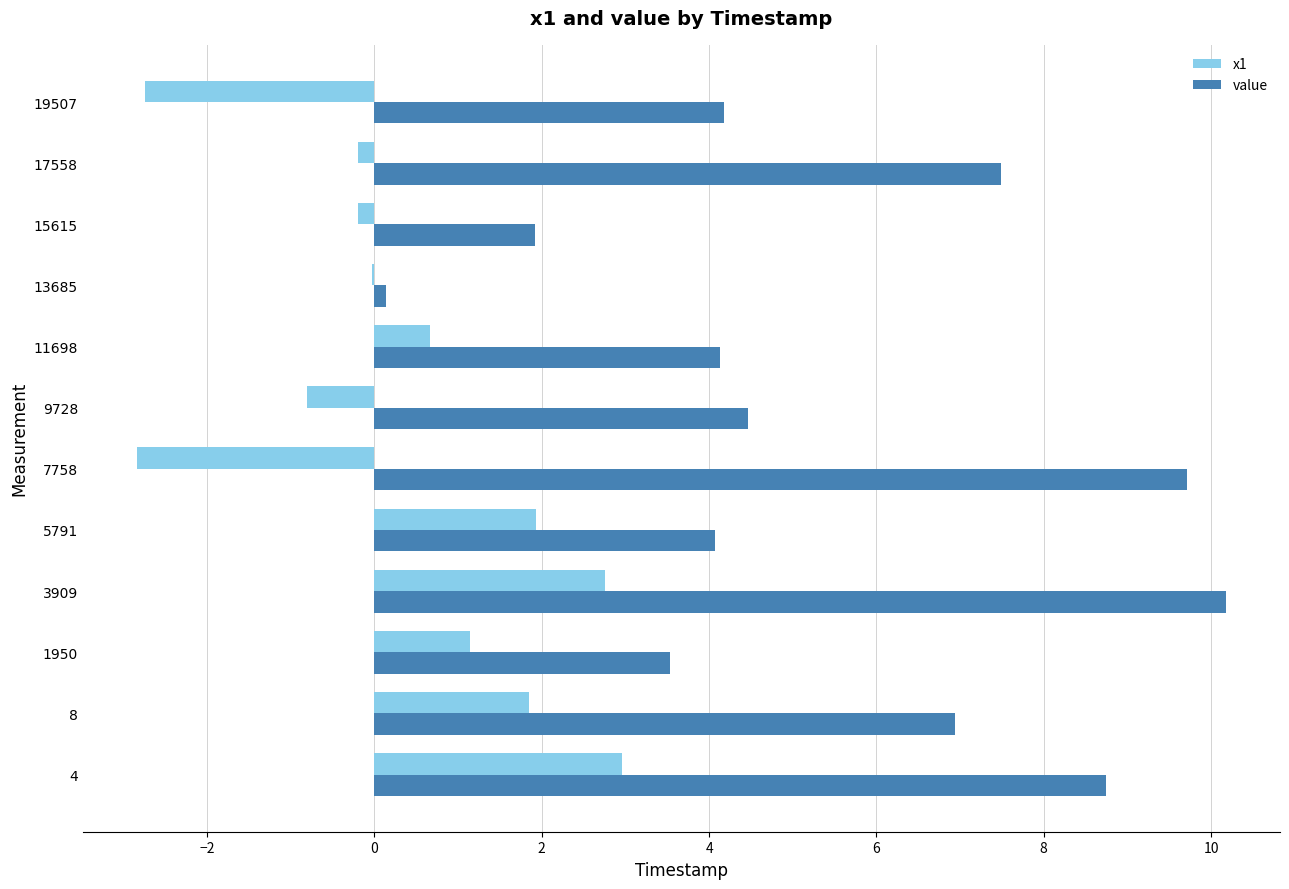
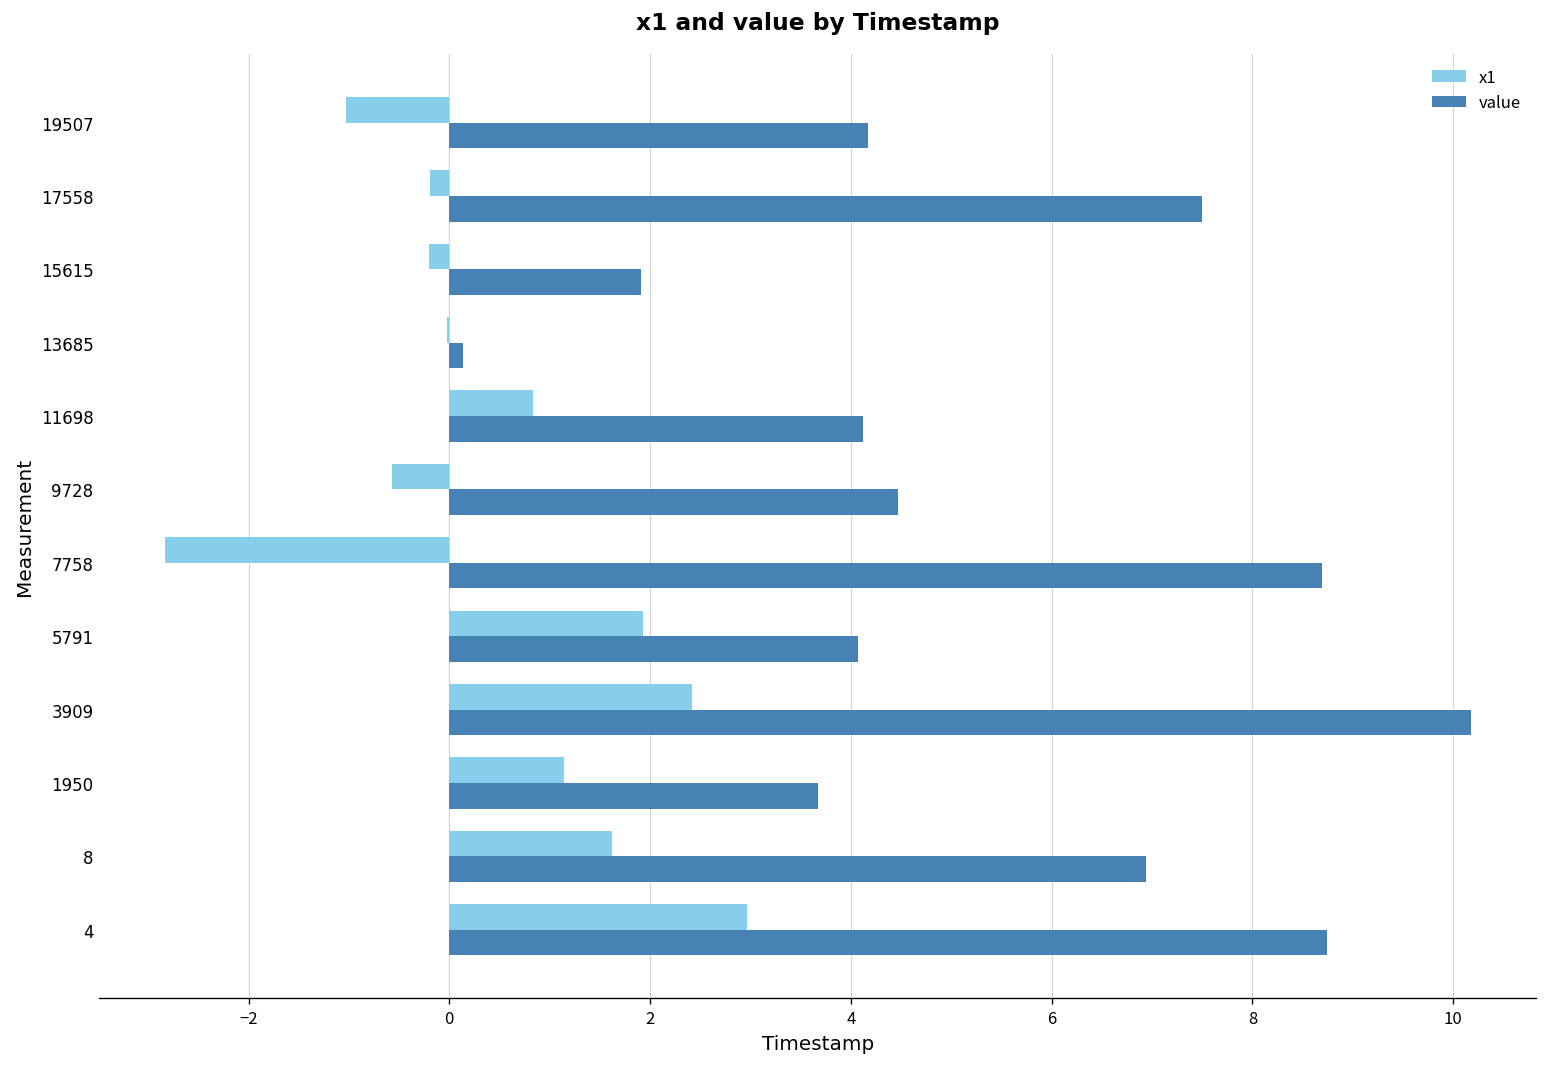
x1, 19507: -2.7 -> -1.0
x1, 11698: 0.7 -> 0.8
x1, 9728: -0.8 -> -0.6
value, 7758: 9.7 -> 8.7
x1, 3909: 2.8 -> 2.4
value, 1950: 3.5 -> 3.7
x1, 8: 1.8 -> 1.6
